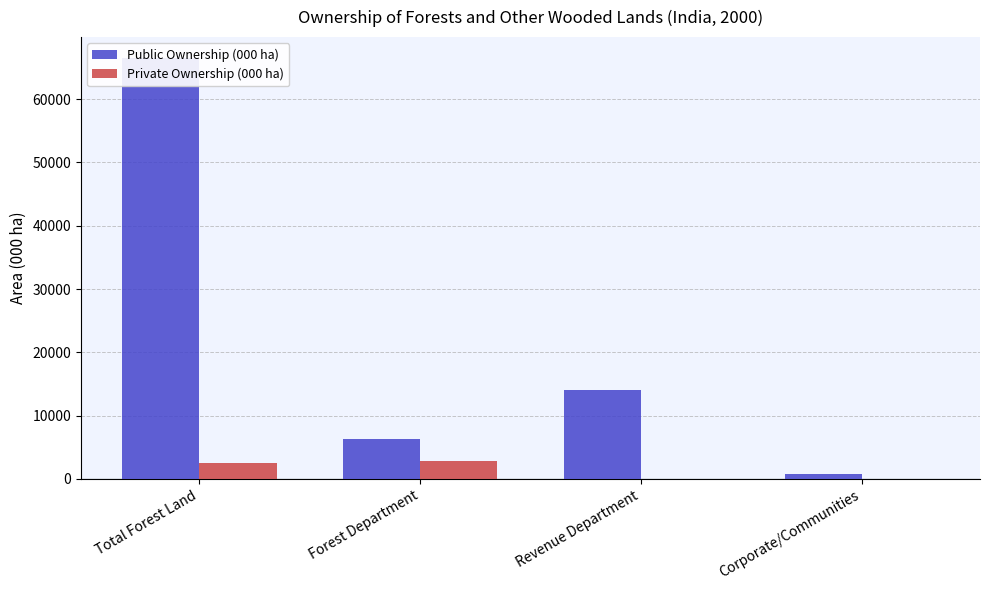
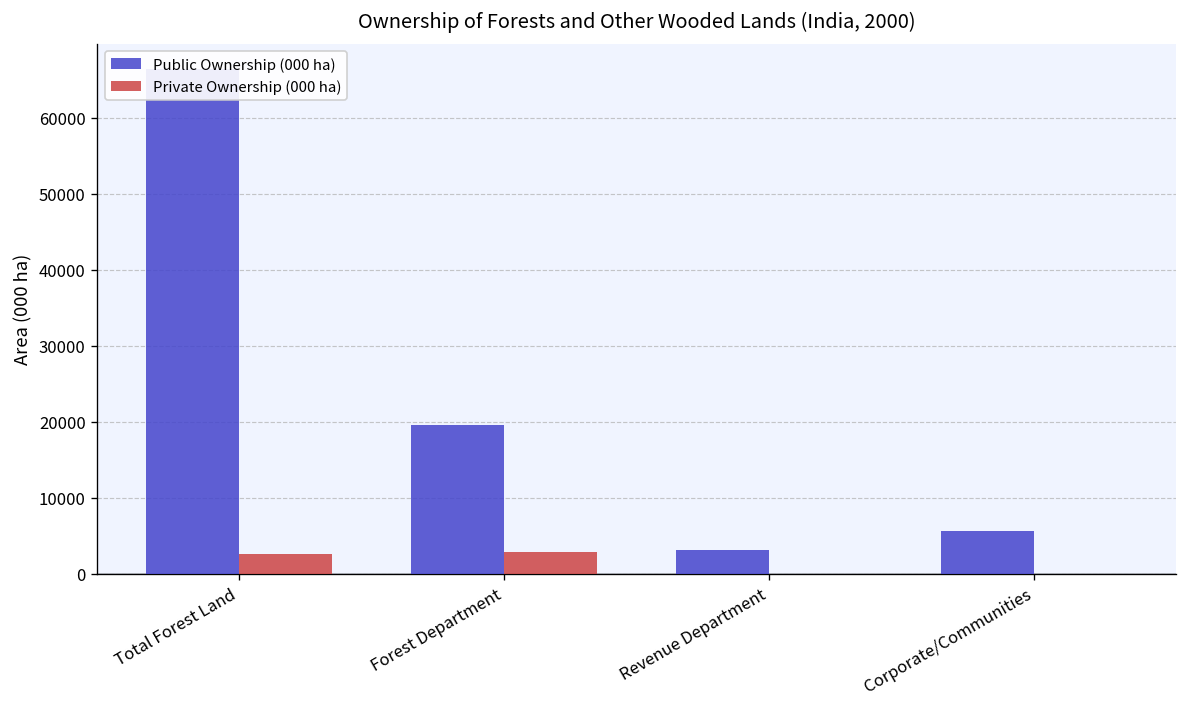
Public Ownership (000 ha), Forest Department: 6000 -> 20000
Public Ownership (000 ha), Revenue Department: 14000 -> 3000
Public Ownership (000 ha), Corporate/Communities: 1000 -> 6000
